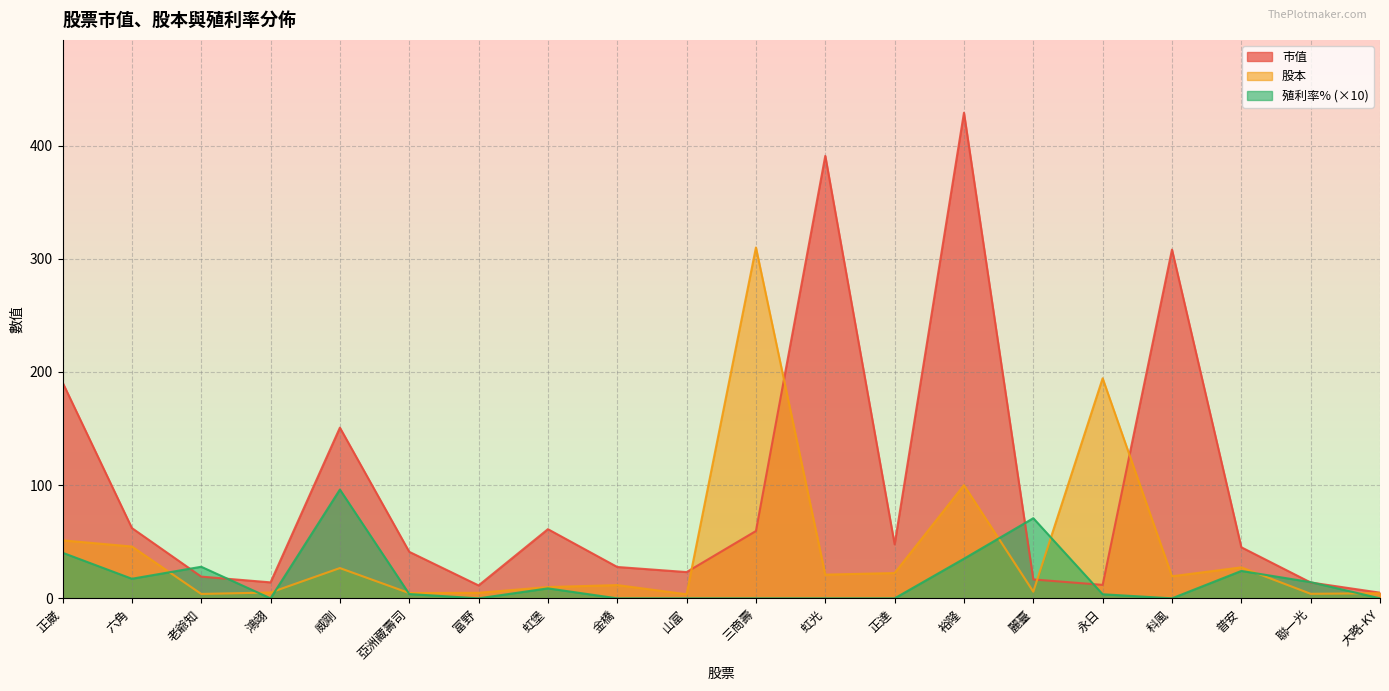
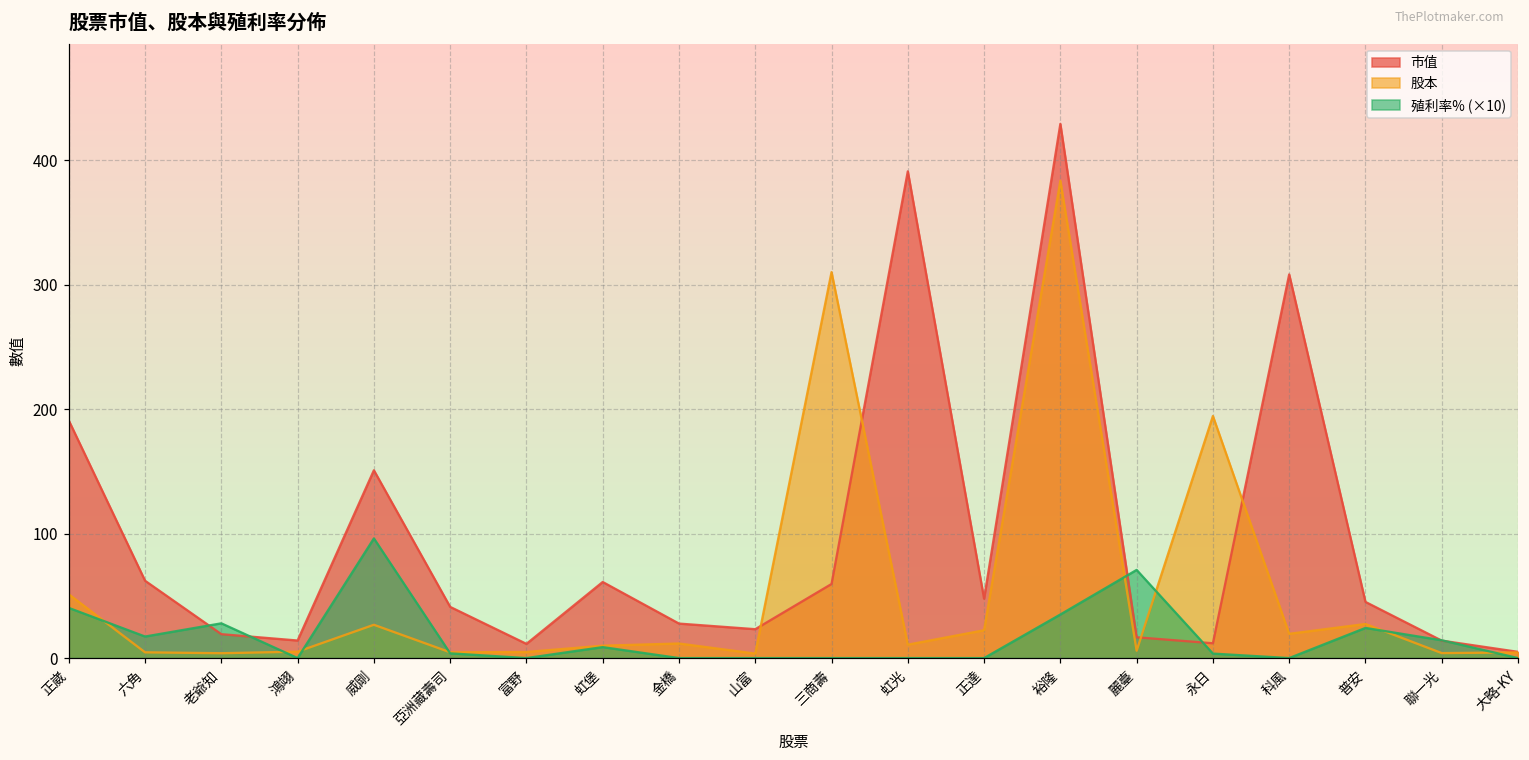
股本, 六角: 46 -> 5
股本, 虹光: 21 -> 11
股本, 裕隆: 100 -> 383
